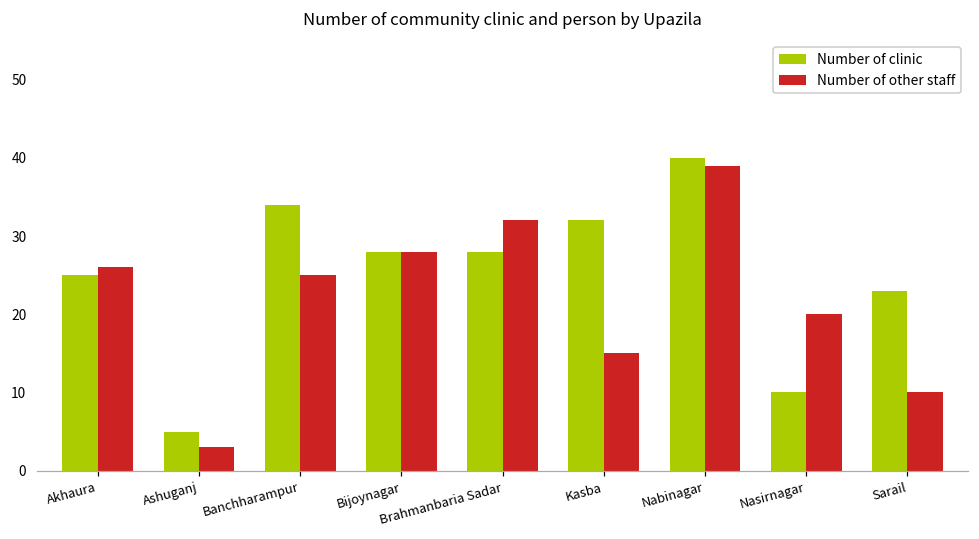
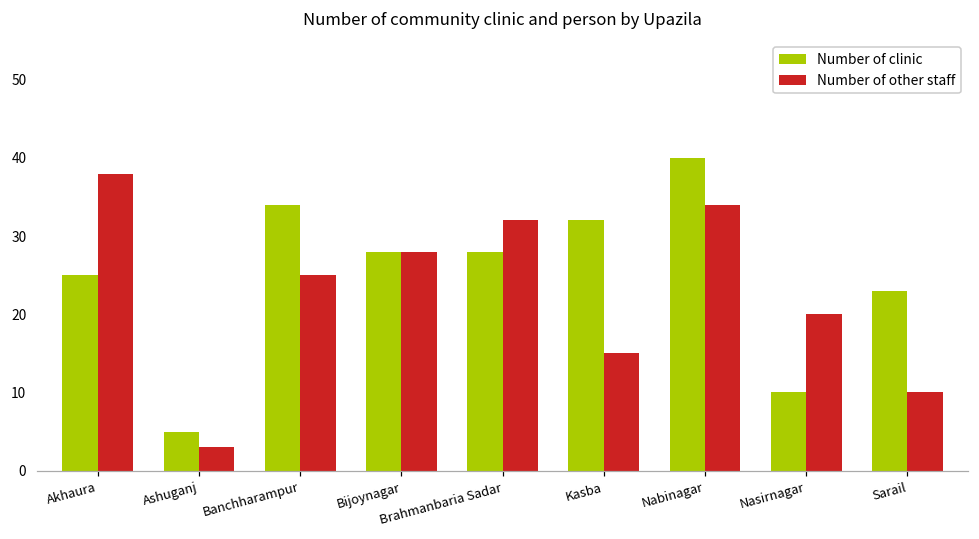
Number of other staff, Akhaura: 26 -> 38
Number of other staff, Nabinagar: 39 -> 34
